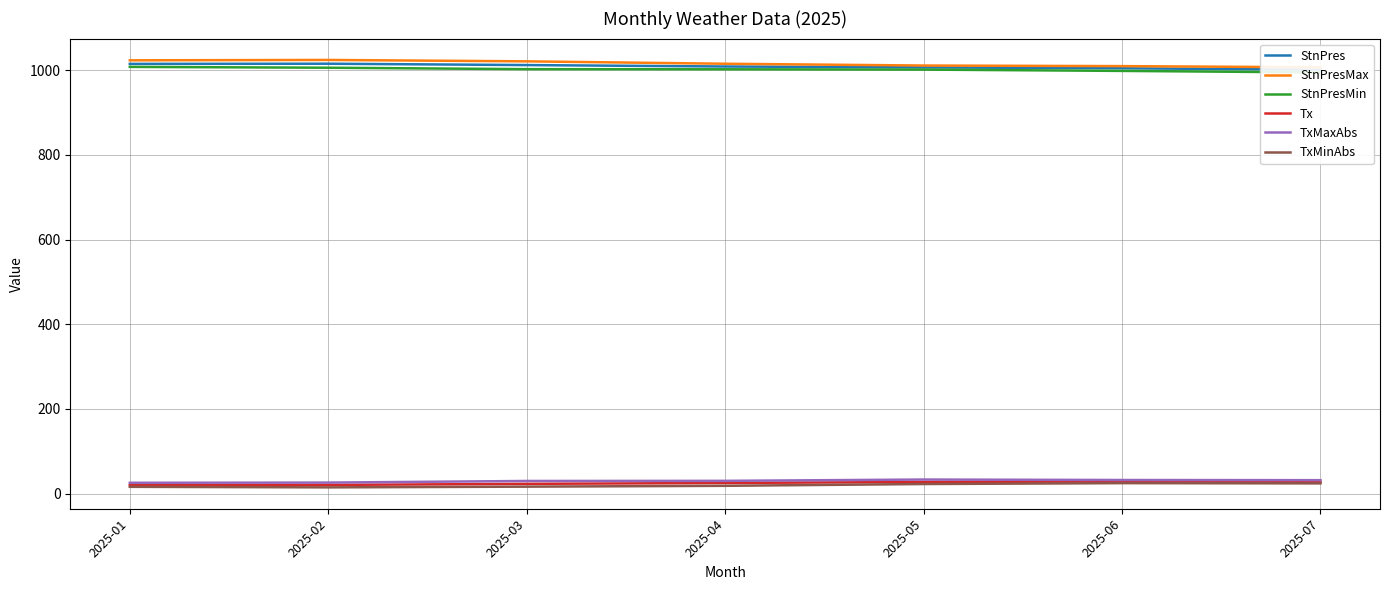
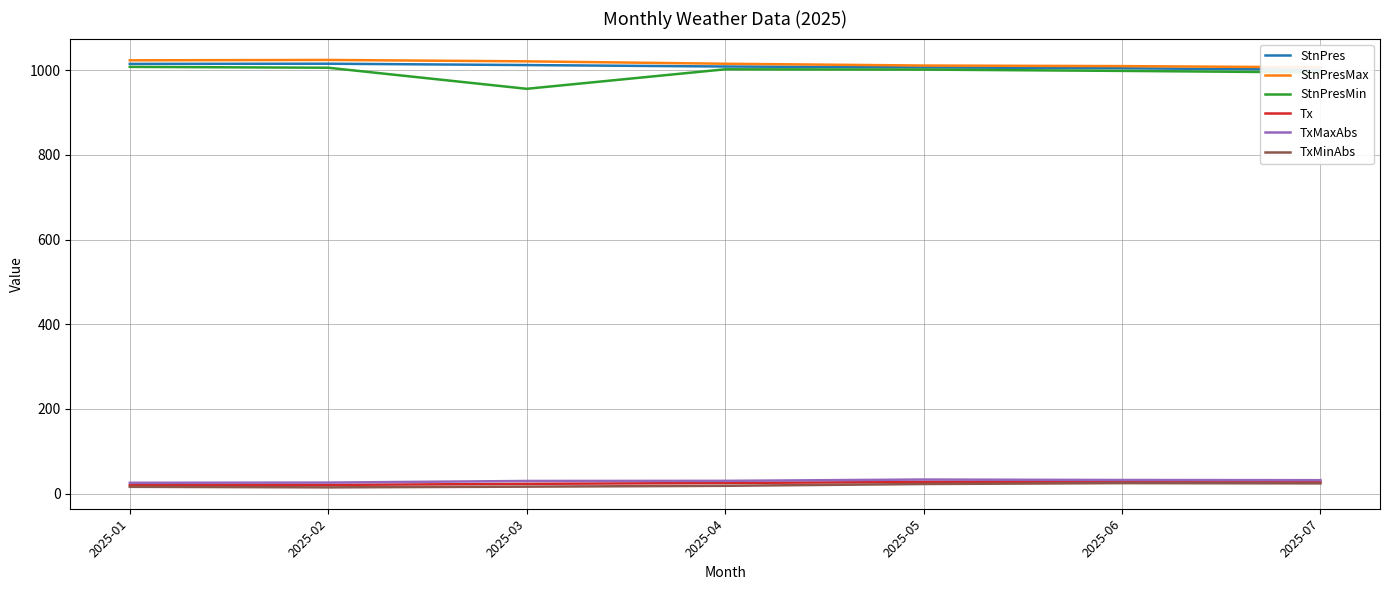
StnPresMin, 2025-03: 1000 -> 960
